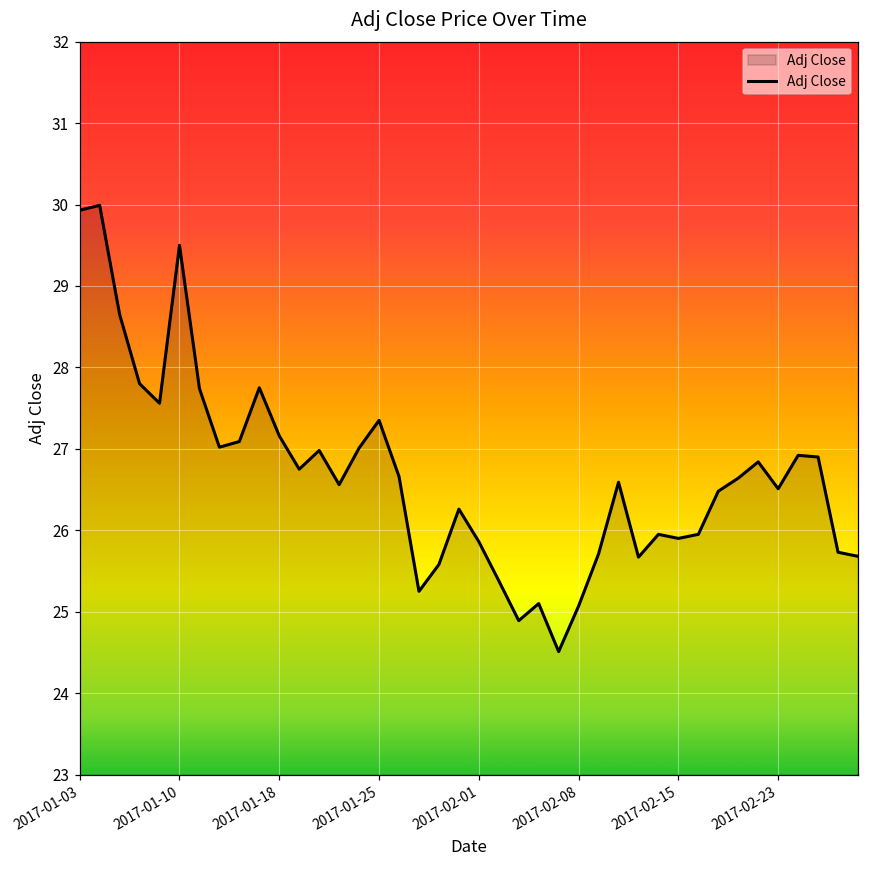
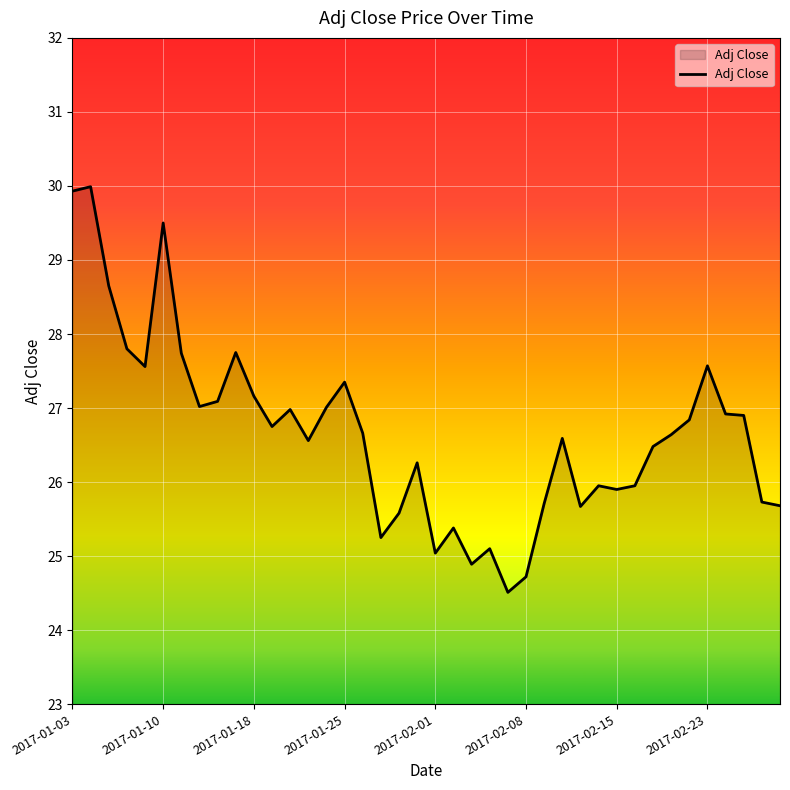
2017-02-01: 25.9 -> 25.0
2017-02-08: 25.1 -> 24.7
2017-02-23: 26.5 -> 27.6
